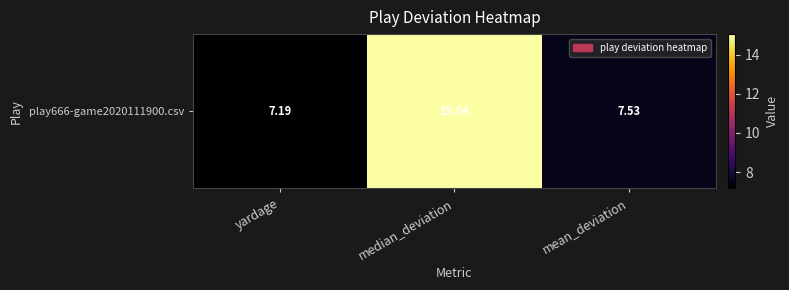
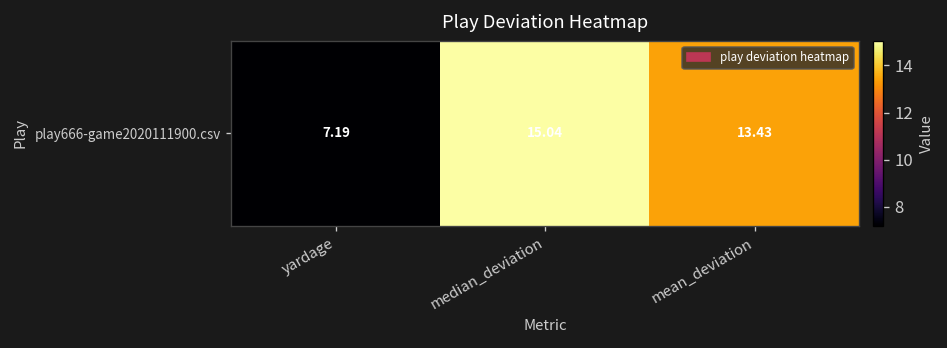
play666-game2020111900.csv, mean_deviation: 7.53 -> 13.43
